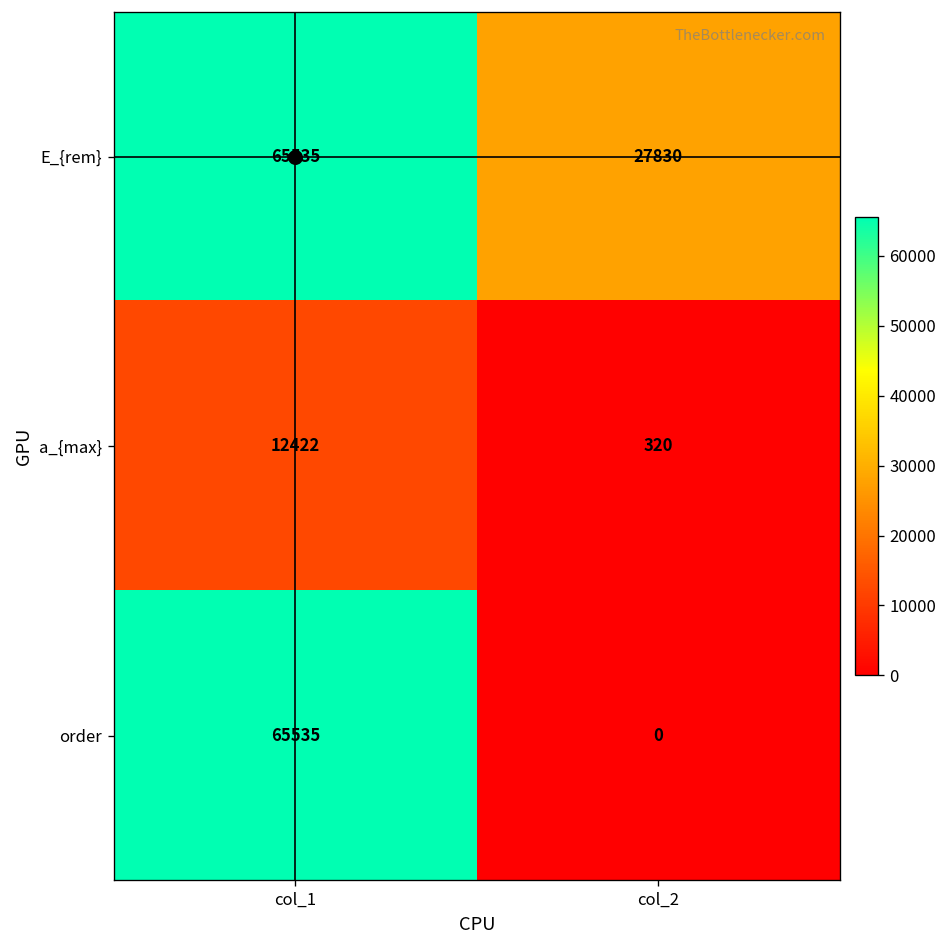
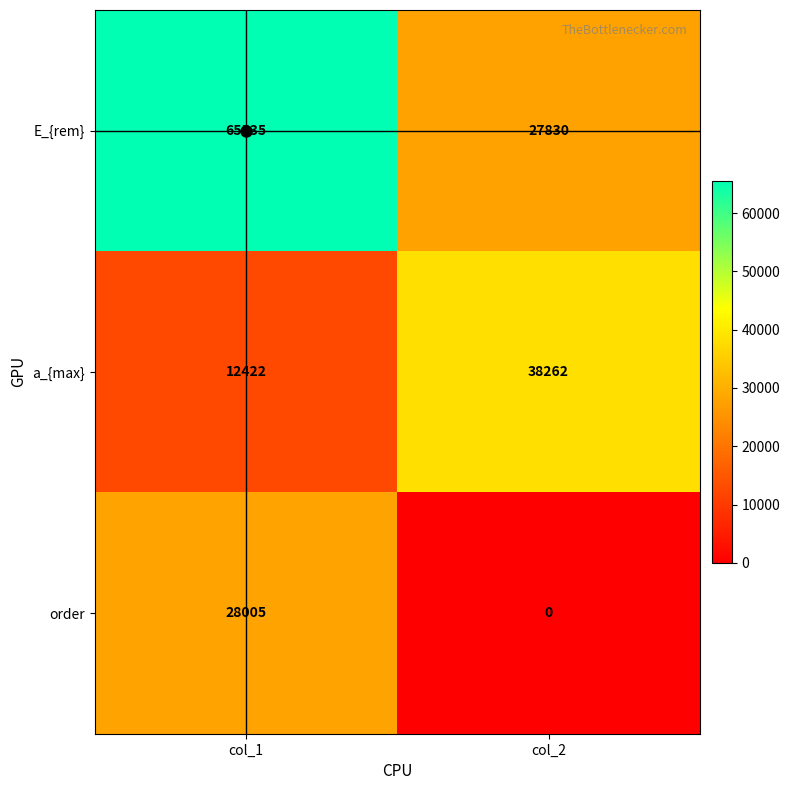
a_{max}, col_2: 320 -> 38262
order, col_1: 65535 -> 28005
